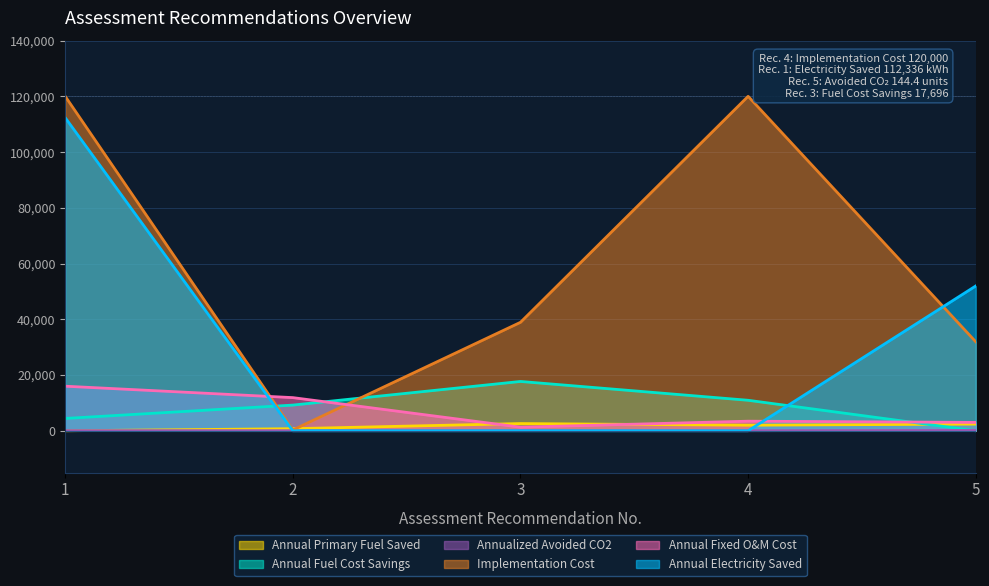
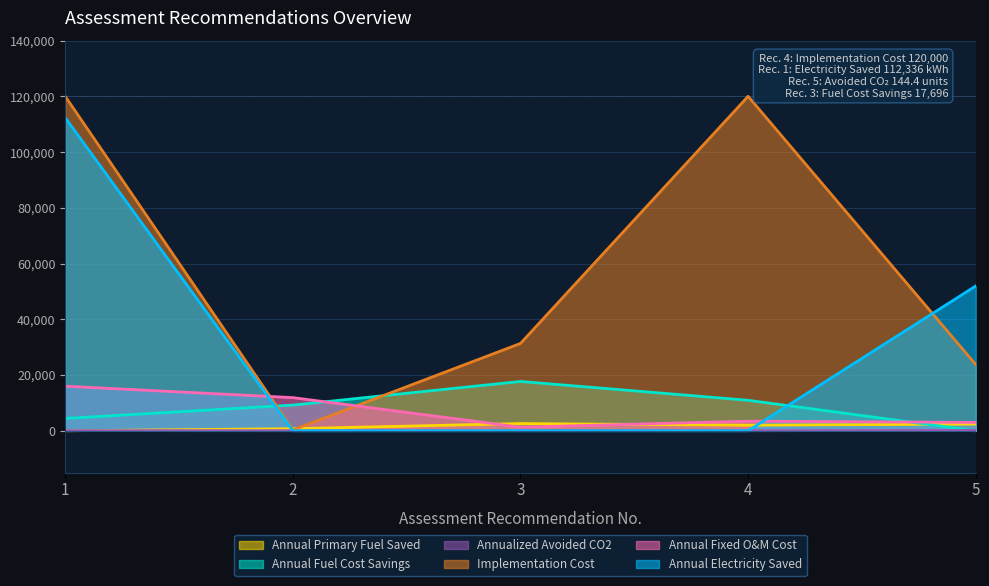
Implementation Cost, 3: 39,000 -> 31,000
Implementation Cost, 5: 32,000 -> 24,000
